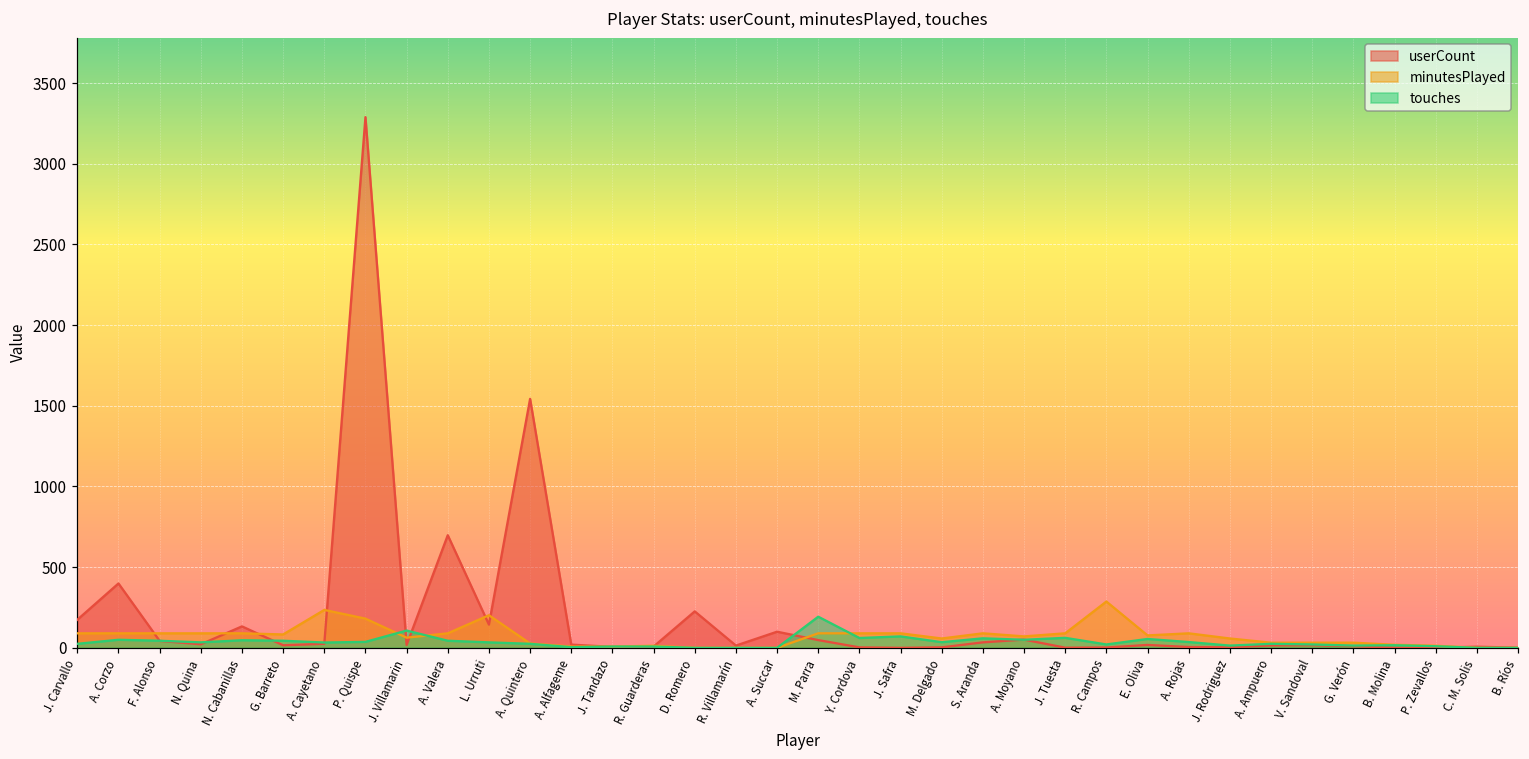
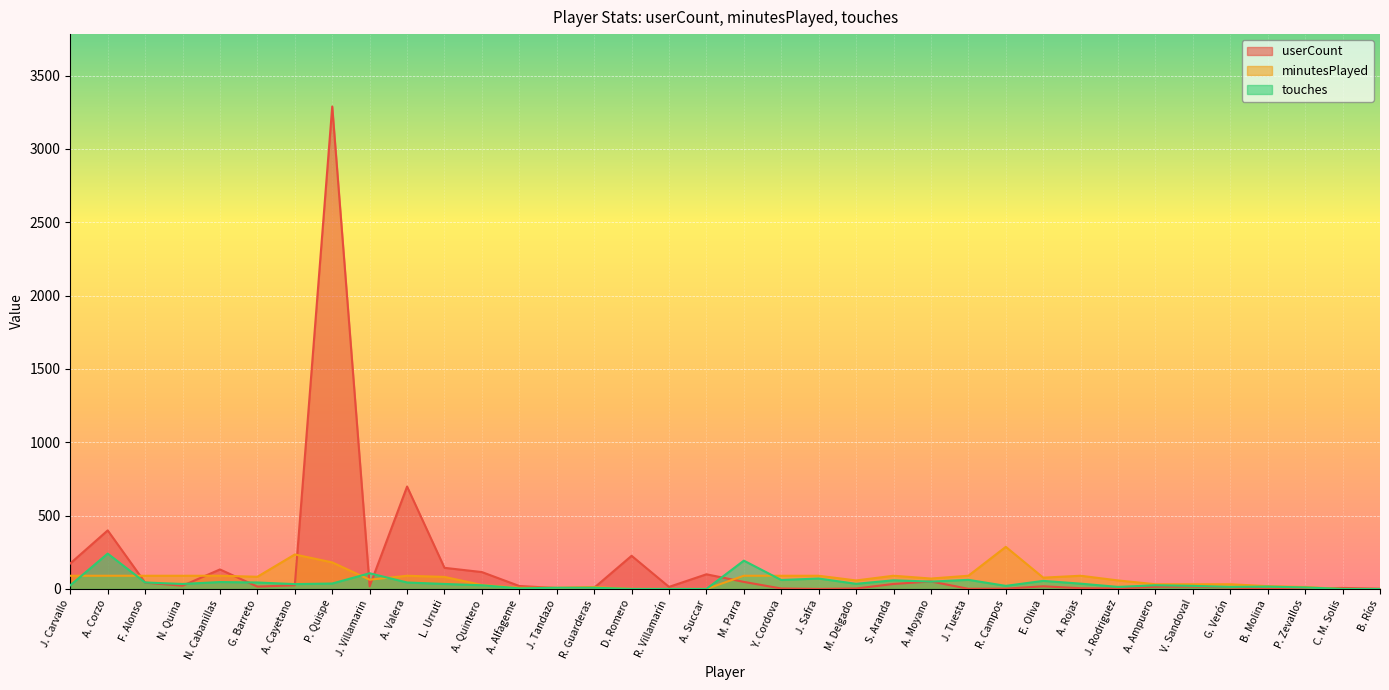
touches, A. Corzo: 50 -> 240
minutesPlayed, L. Urruti: 200 -> 80
userCount, A. Quintero: 1540 -> 120
